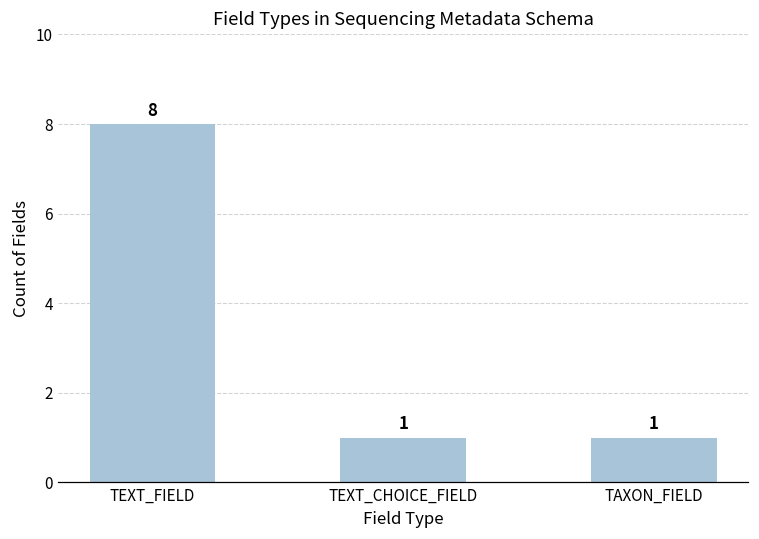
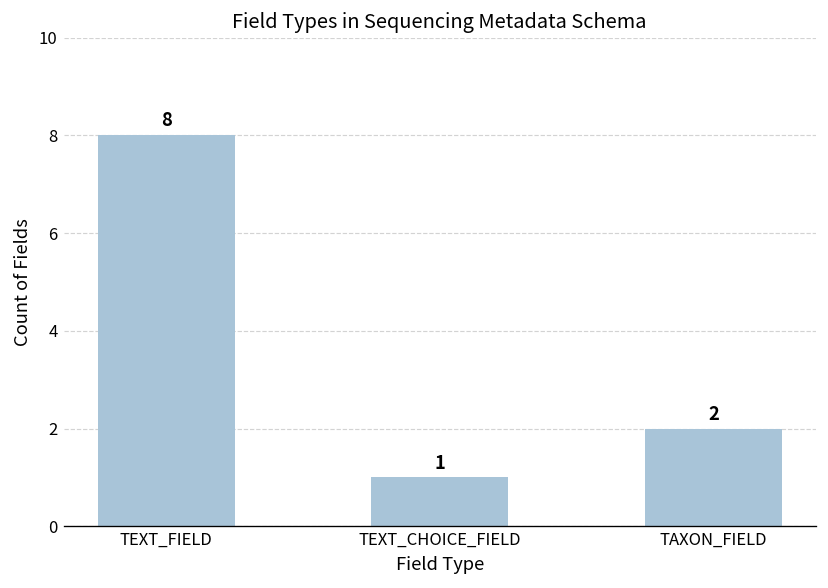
TAXON_FIELD: 1 -> 2
